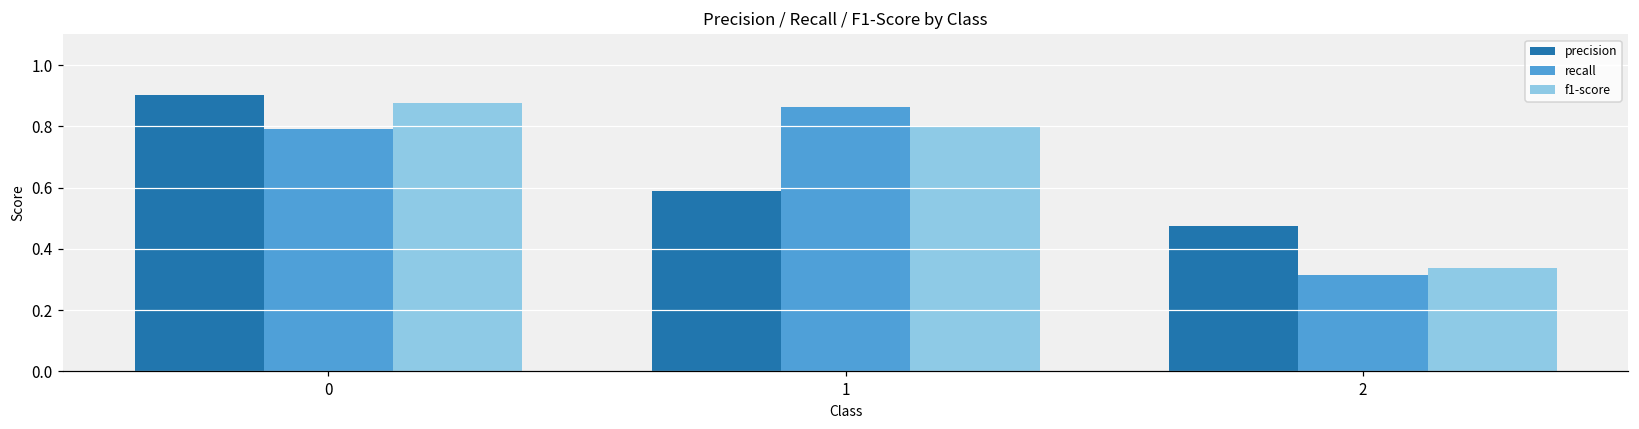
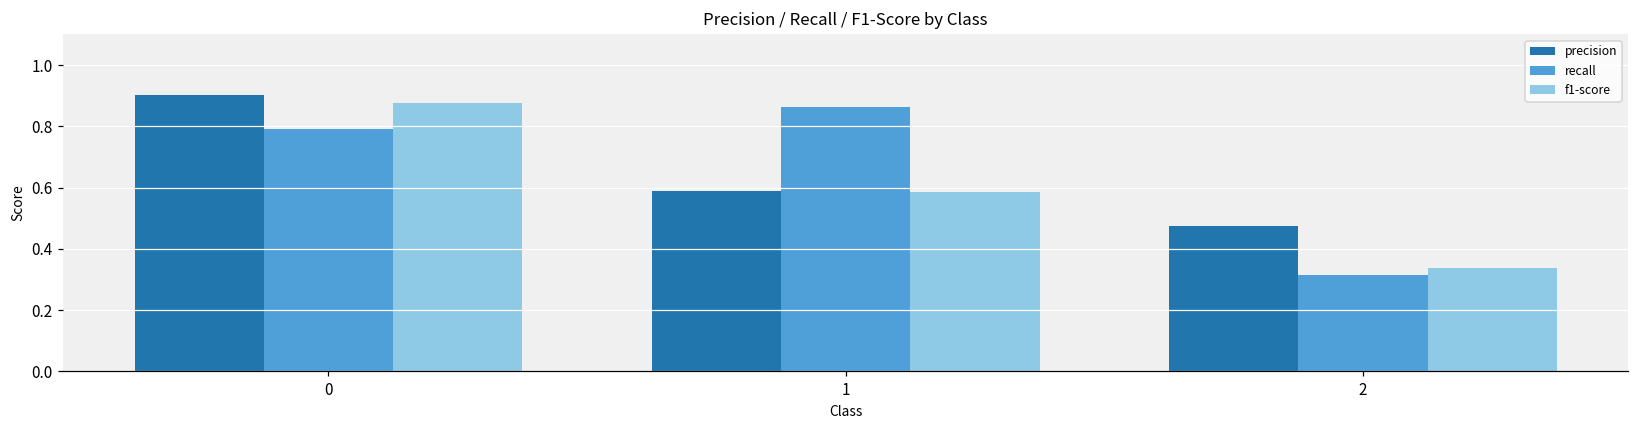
f1-score, 1: 0.80 -> 0.59
